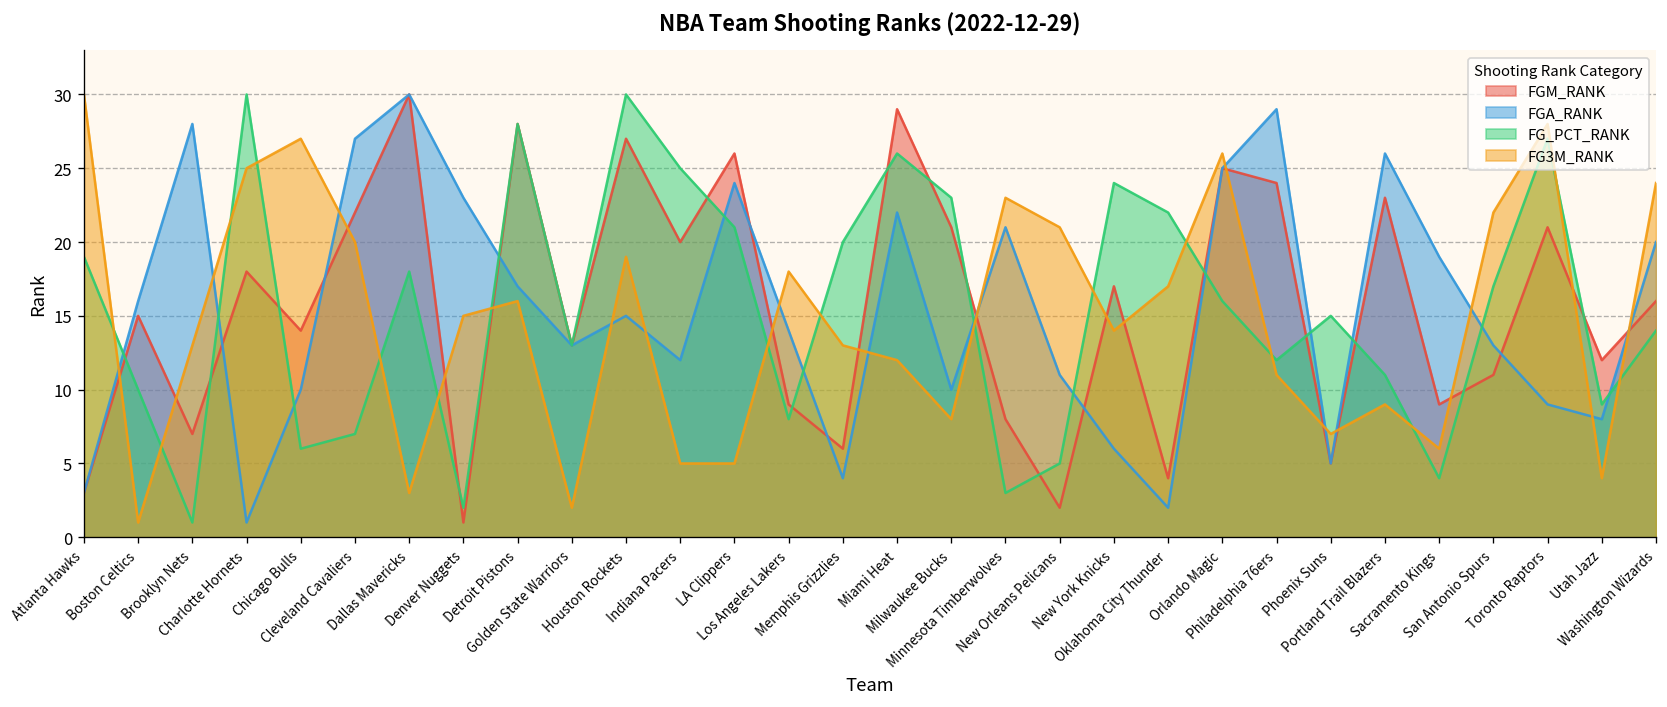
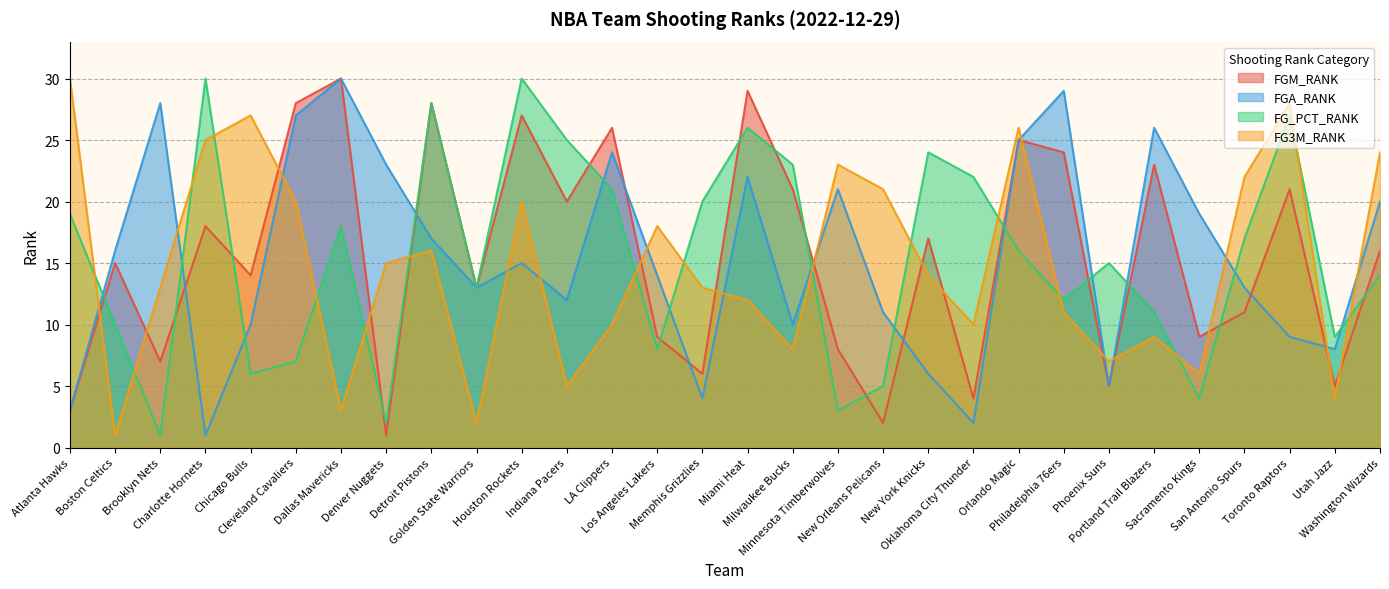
FGM_RANK, Cleveland Cavaliers: 22 -> 28
FG3M_RANK, Houston Rockets: 19 -> 20
FG3M_RANK, LA Clippers: 5 -> 10
FG3M_RANK, Oklahoma City Thunder: 17 -> 10
FGM_RANK, Utah Jazz: 12 -> 5
